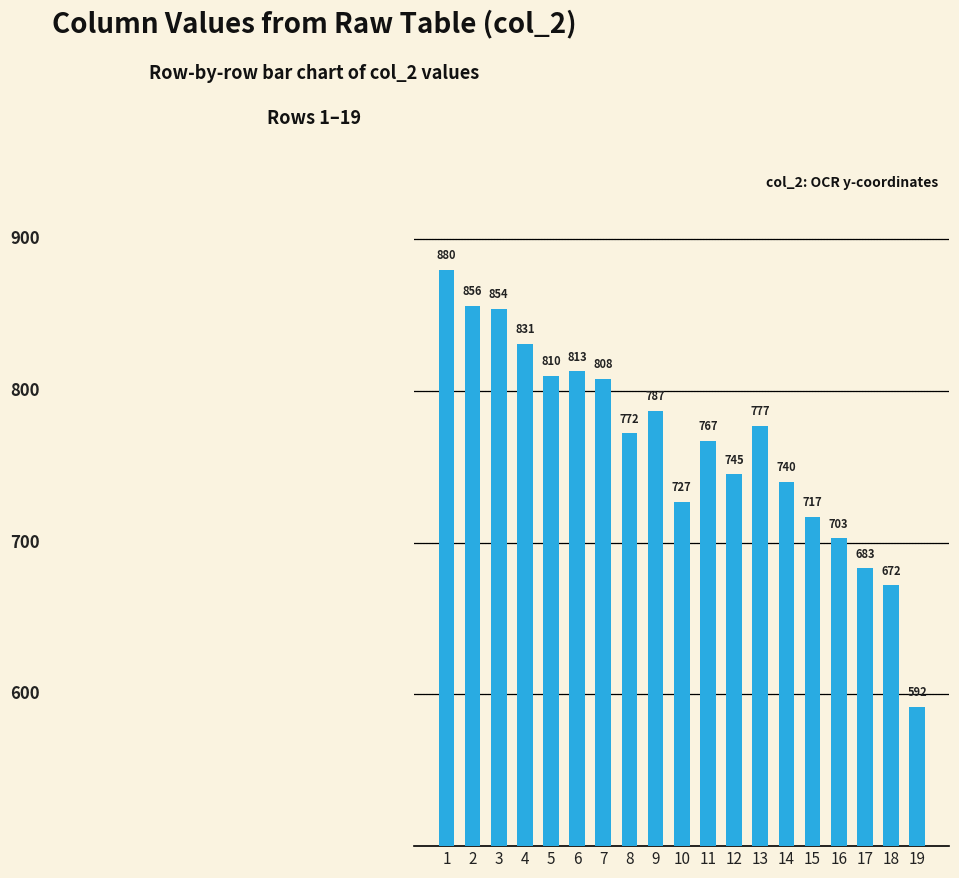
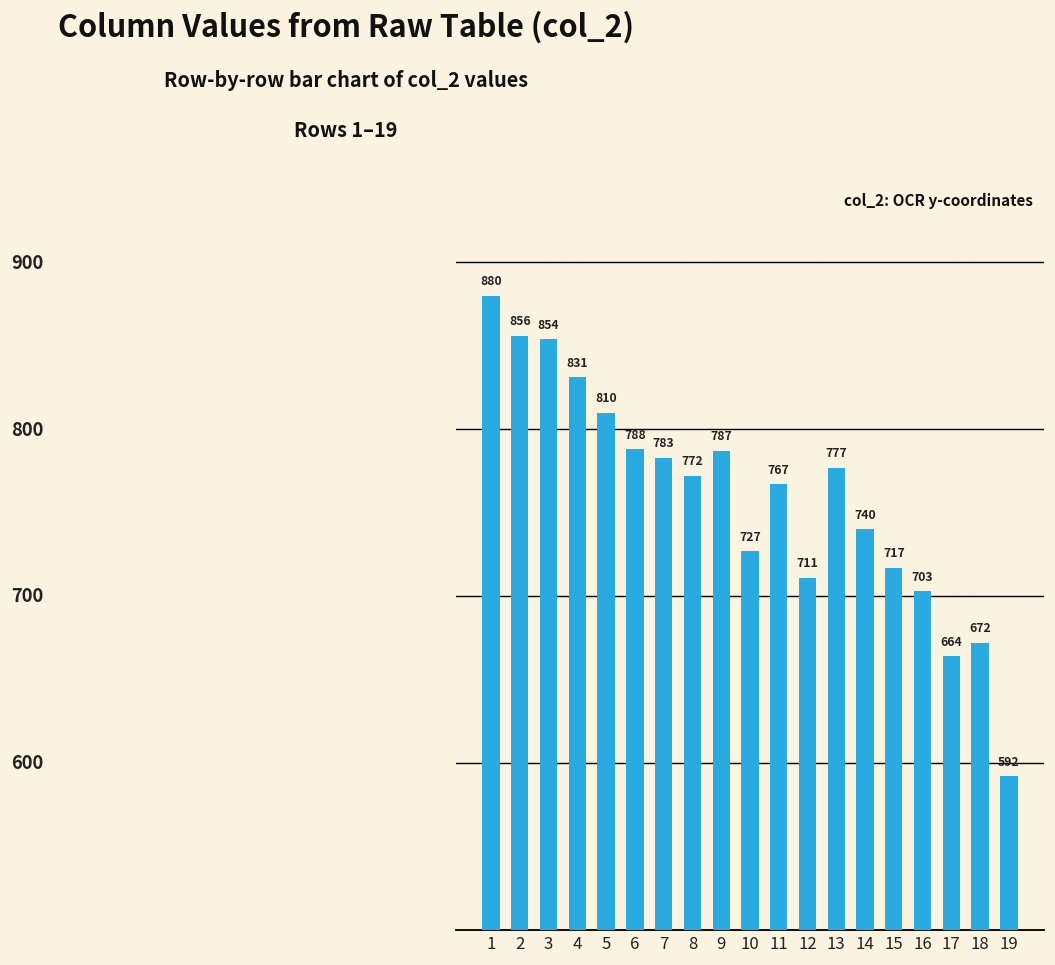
6: 813 -> 788
7: 808 -> 783
12: 745 -> 711
17: 683 -> 664
